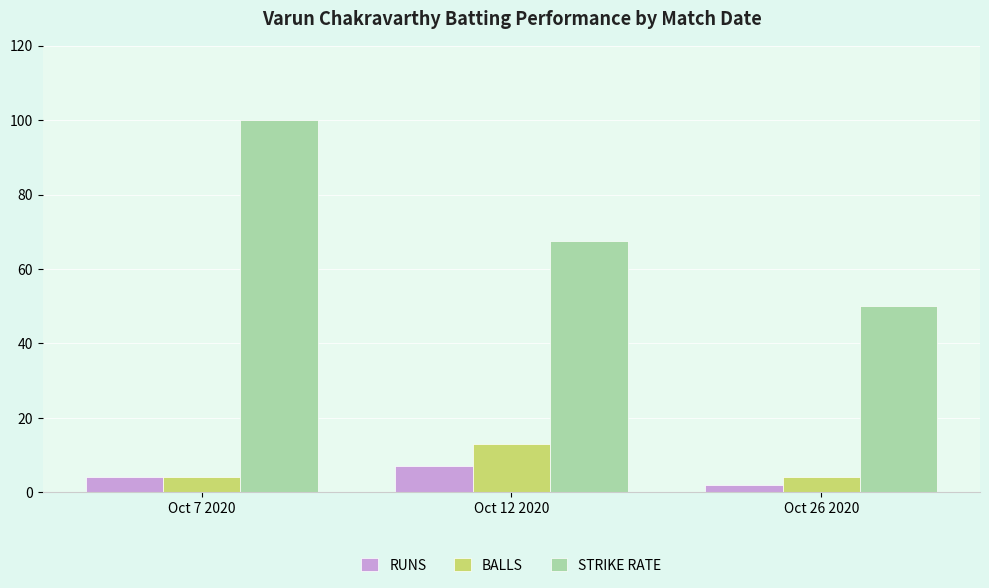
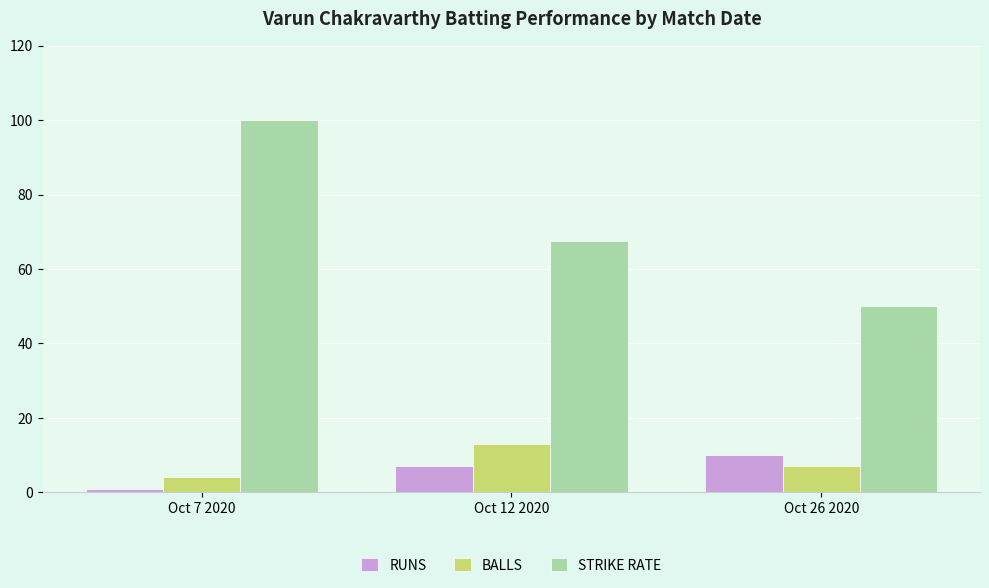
RUNS, Oct 7 2020: 4 -> 1
RUNS, Oct 26 2020: 2 -> 10
BALLS, Oct 26 2020: 4 -> 7
